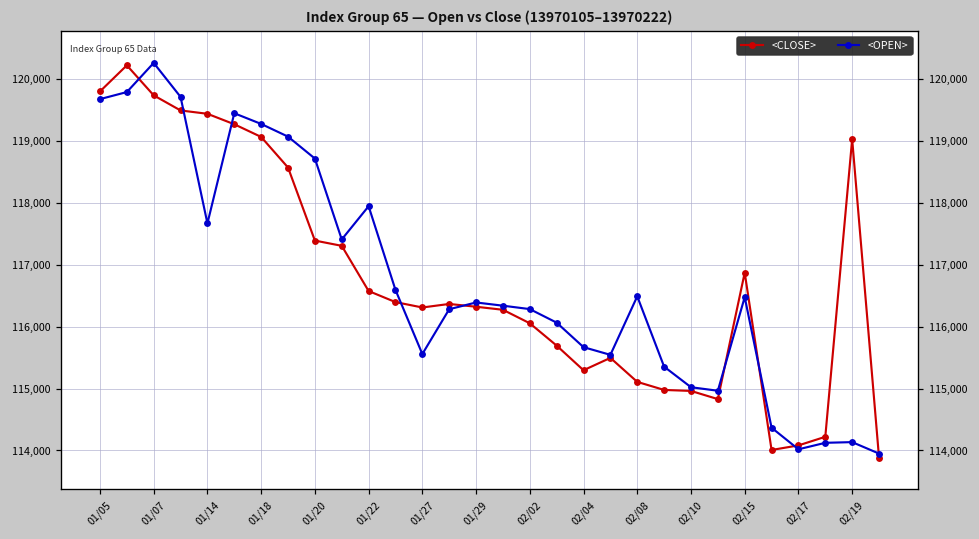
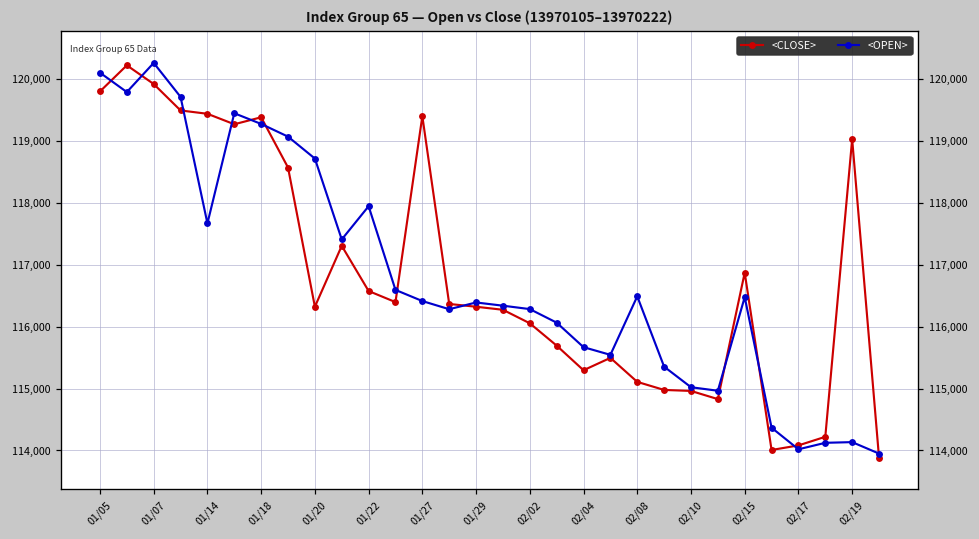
<OPEN>, 01/05: 119,700 -> 120,100
<CLOSE>, 01/07: 119,700 -> 119,900
<CLOSE>, 01/18: 119,100 -> 119,400
<CLOSE>, 01/20: 117,400 -> 116,300
<CLOSE>, 01/27: 116,300 -> 119,400
<OPEN>, 01/27: 115,600 -> 116,400
